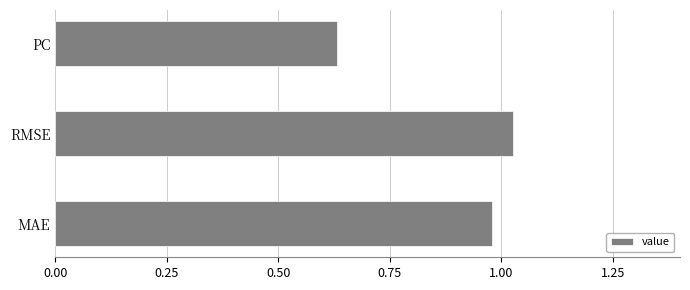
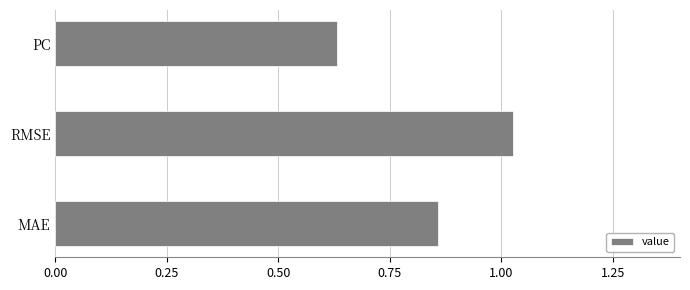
MAE: 0.98 -> 0.86
